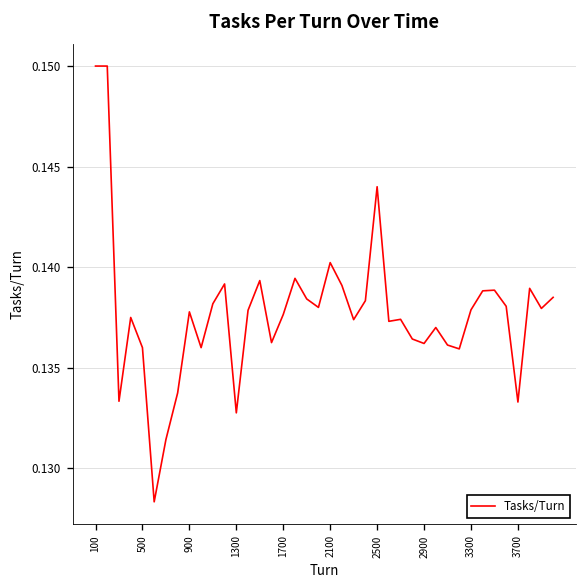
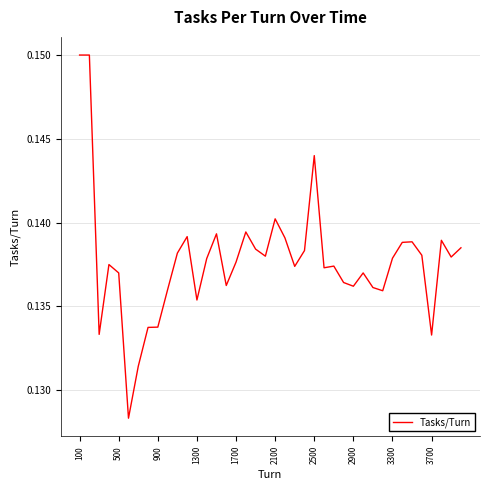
500: 0.136 -> 0.137
900: 0.1378 -> 0.1338
1300: 0.1328 -> 0.1354
